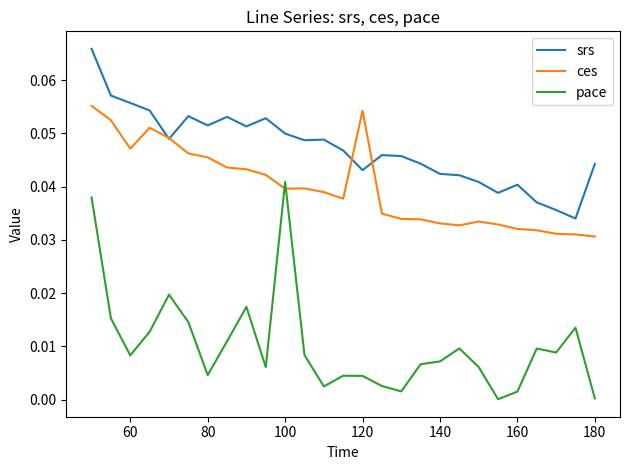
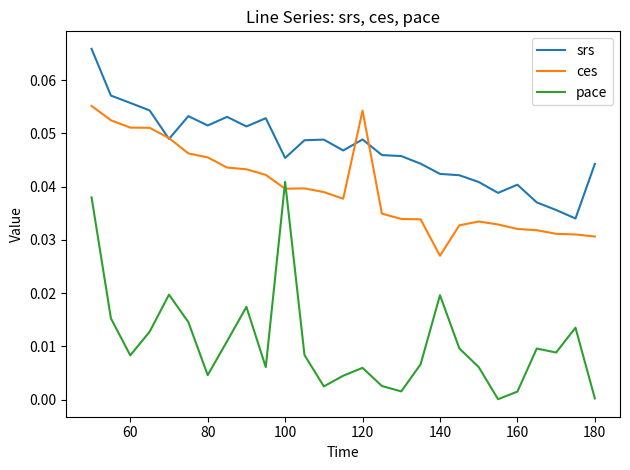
ces, 60: 0.047 -> 0.051
srs, 100: 0.050 -> 0.045
srs, 120: 0.043 -> 0.049
pace, 120: 0.004 -> 0.006
ces, 140: 0.033 -> 0.027
pace, 140: 0.007 -> 0.020
